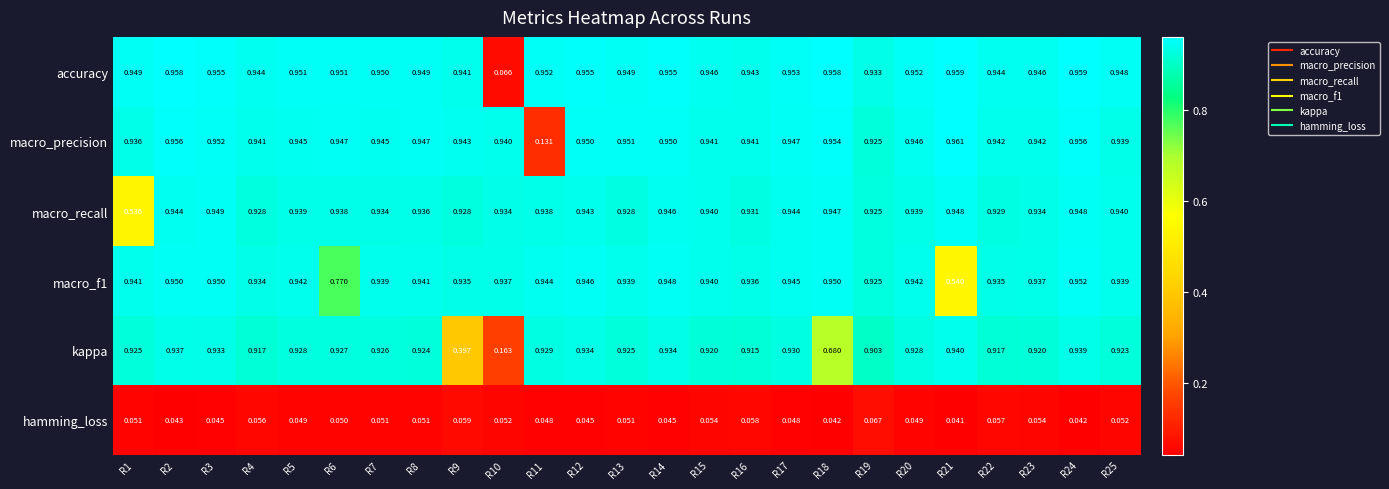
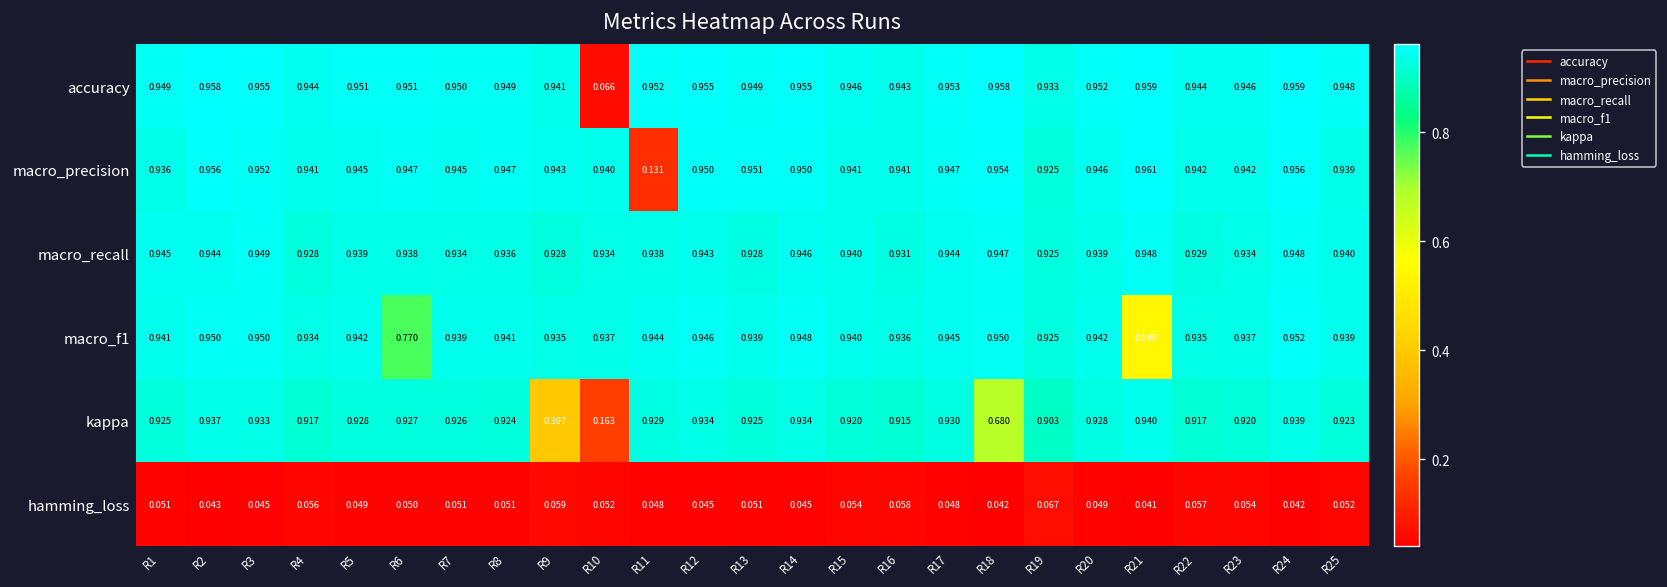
macro_recall, R1: 0.536 -> 0.945
